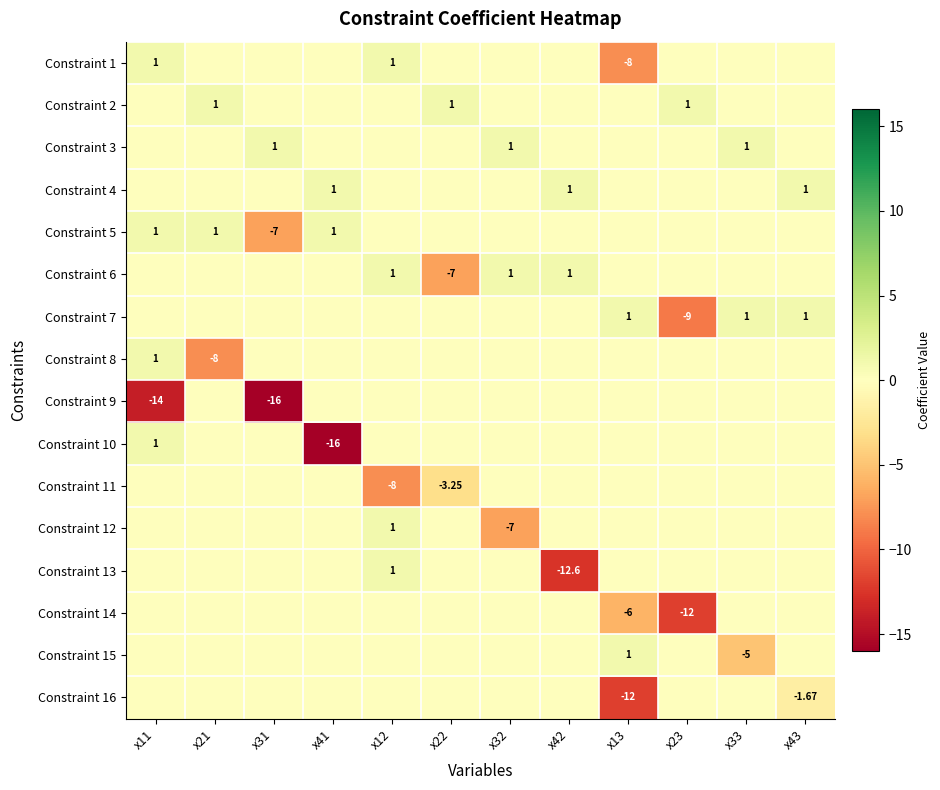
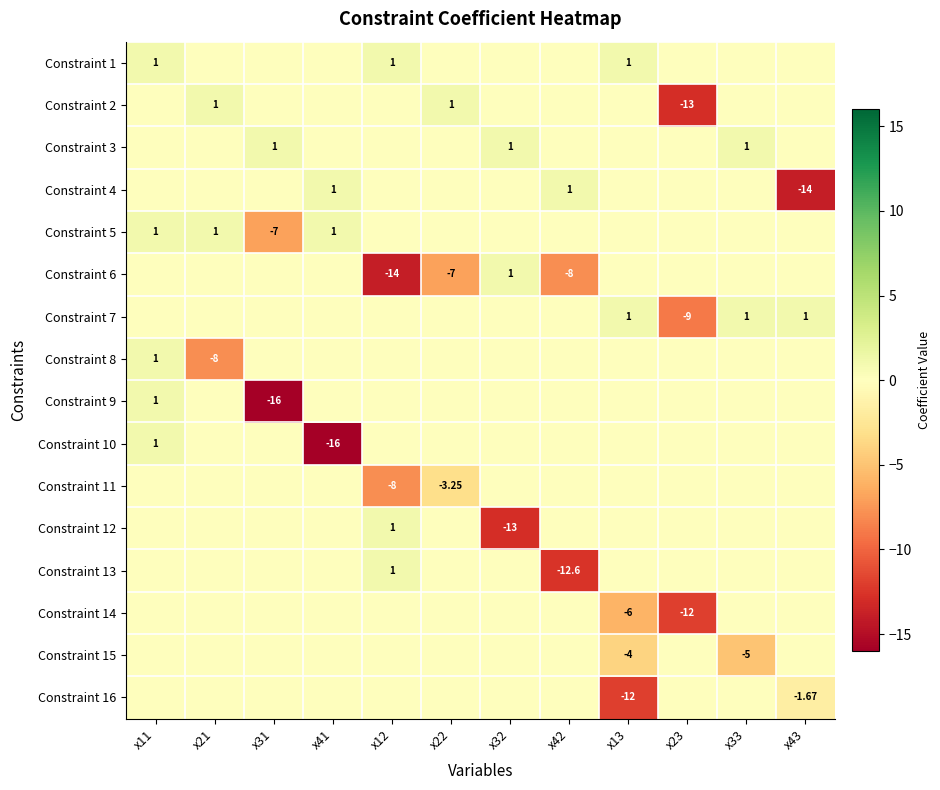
Constraint 1, x13: -8 -> 1
Constraint 2, x23: 1 -> -13
Constraint 4, x43: 1 -> -14
Constraint 6, x12: 1 -> -14
Constraint 6, x42: 1 -> -8
Constraint 9, x11: -14 -> 1
Constraint 12, x32: -7 -> -13
Constraint 15, x13: 1 -> -4
